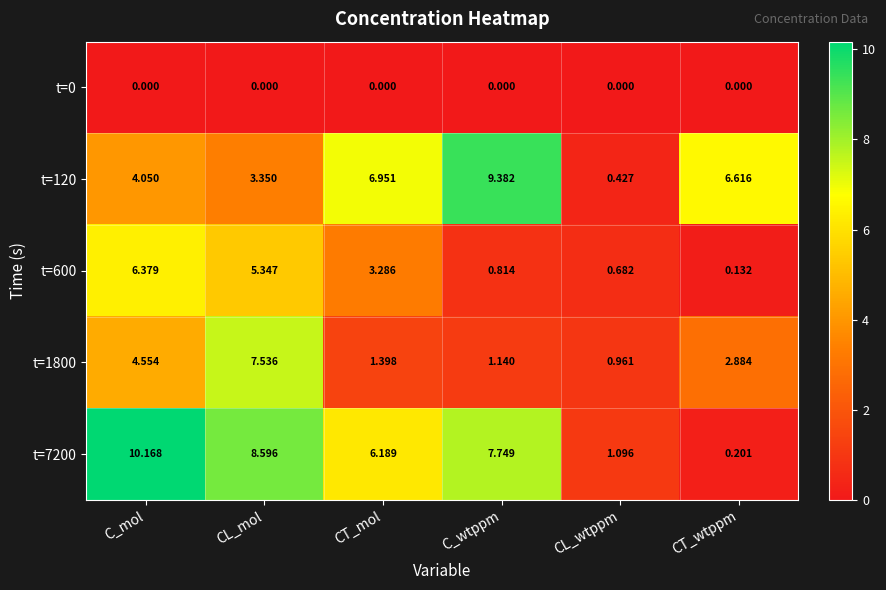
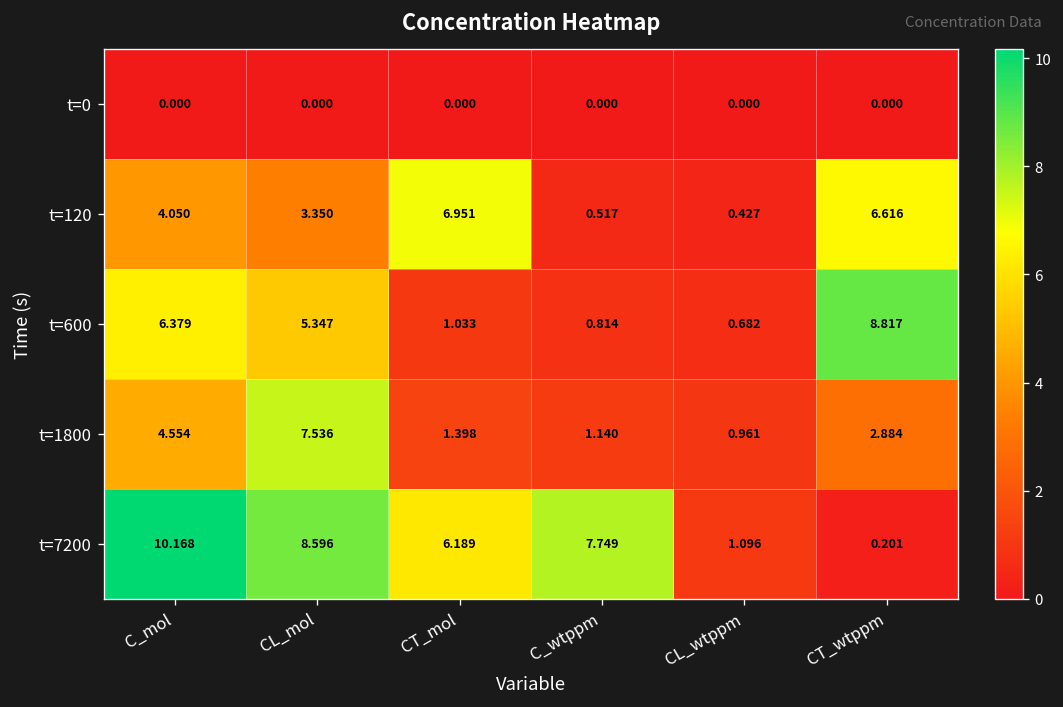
t=120, C_wtppm: 9.382 -> 0.517
t=600, CT_mol: 3.286 -> 1.033
t=600, CT_wtppm: 0.132 -> 8.817
